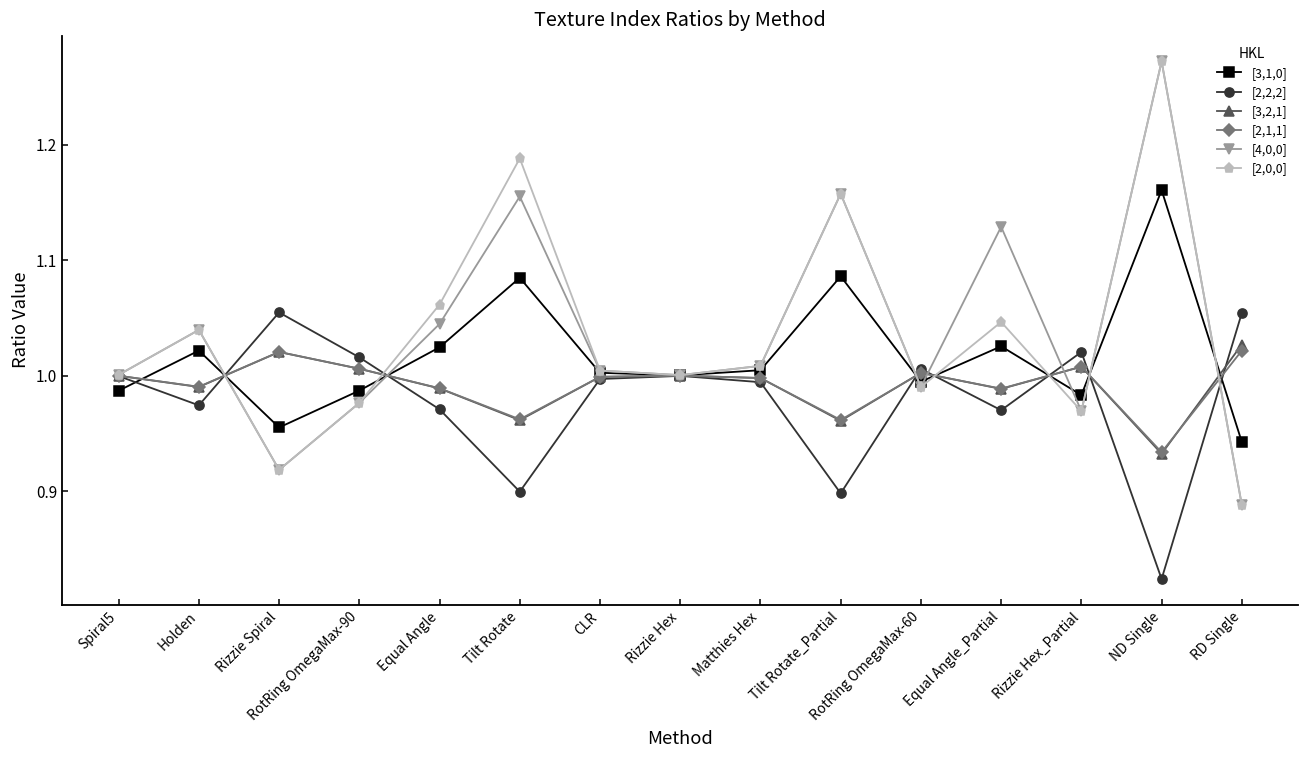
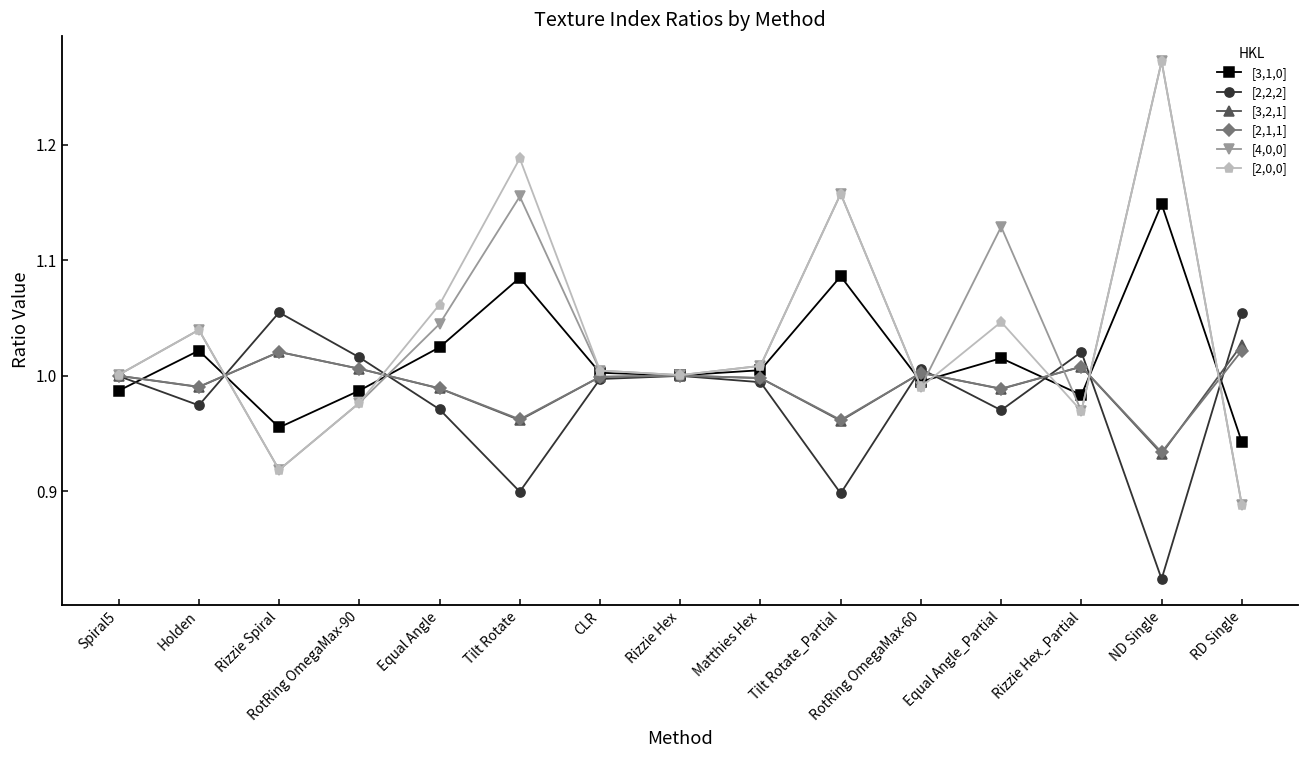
[3,1,0], Equal Angle_Partial: 1.025 -> 1.015
[3,1,0], ND Single: 1.161 -> 1.149
